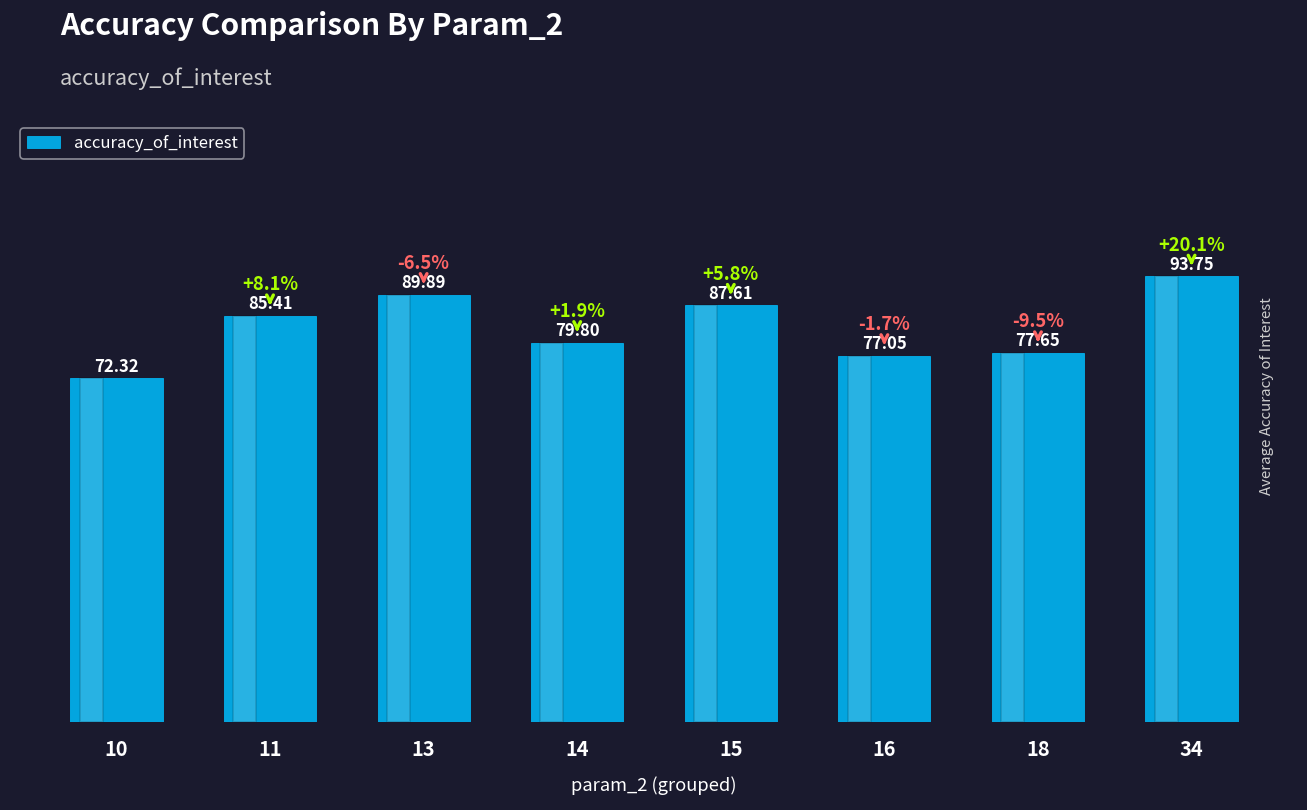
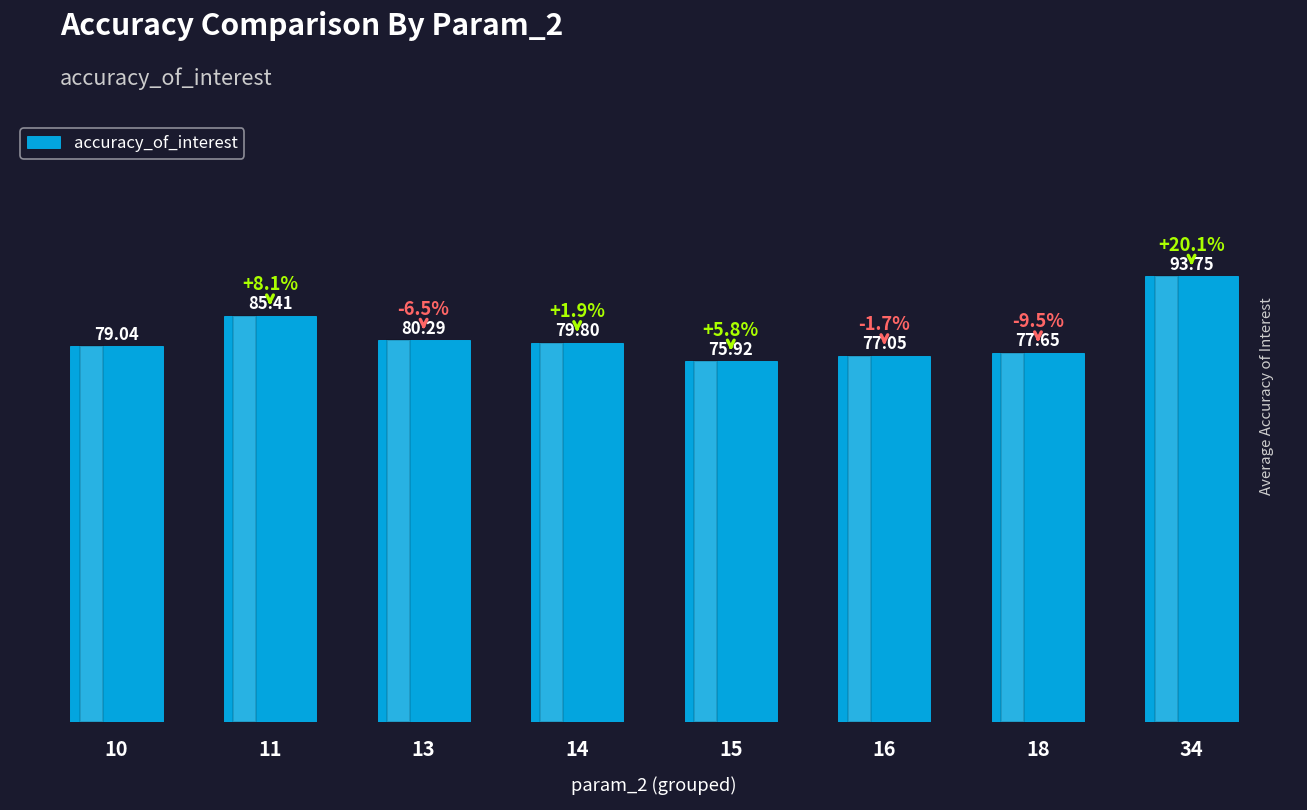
10: 72.32 -> 79.04
13: 89.89 -> 80.29
15: 87.61 -> 75.92
